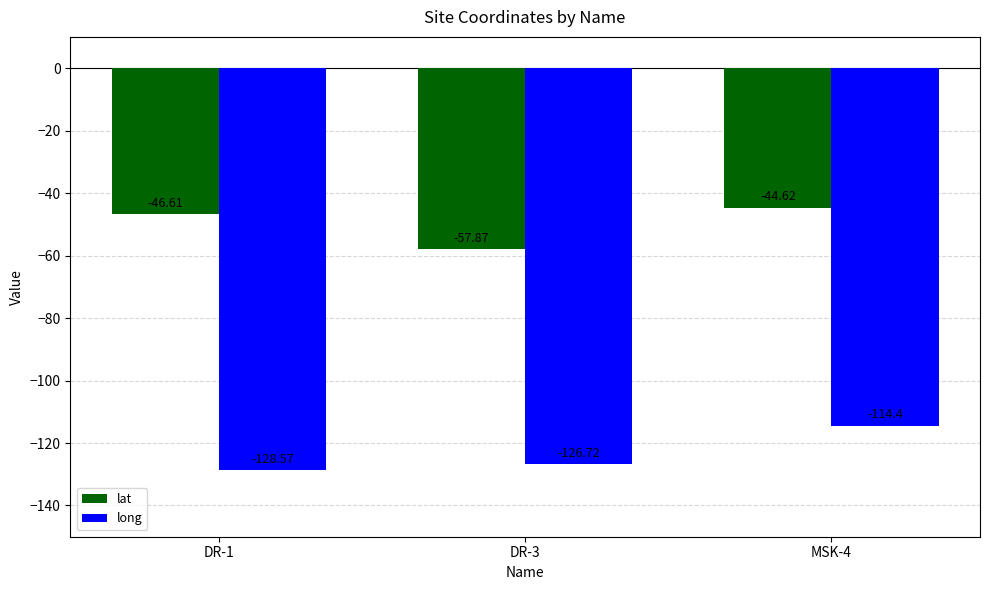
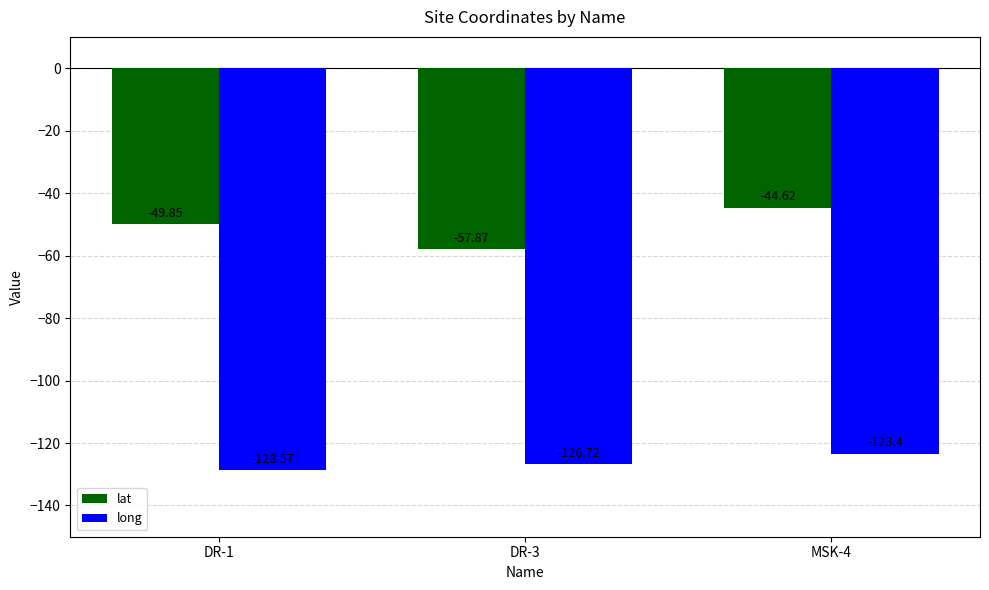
lat, DR-1: -46.61 -> -49.85
long, MSK-4: -114.4 -> -123.4
